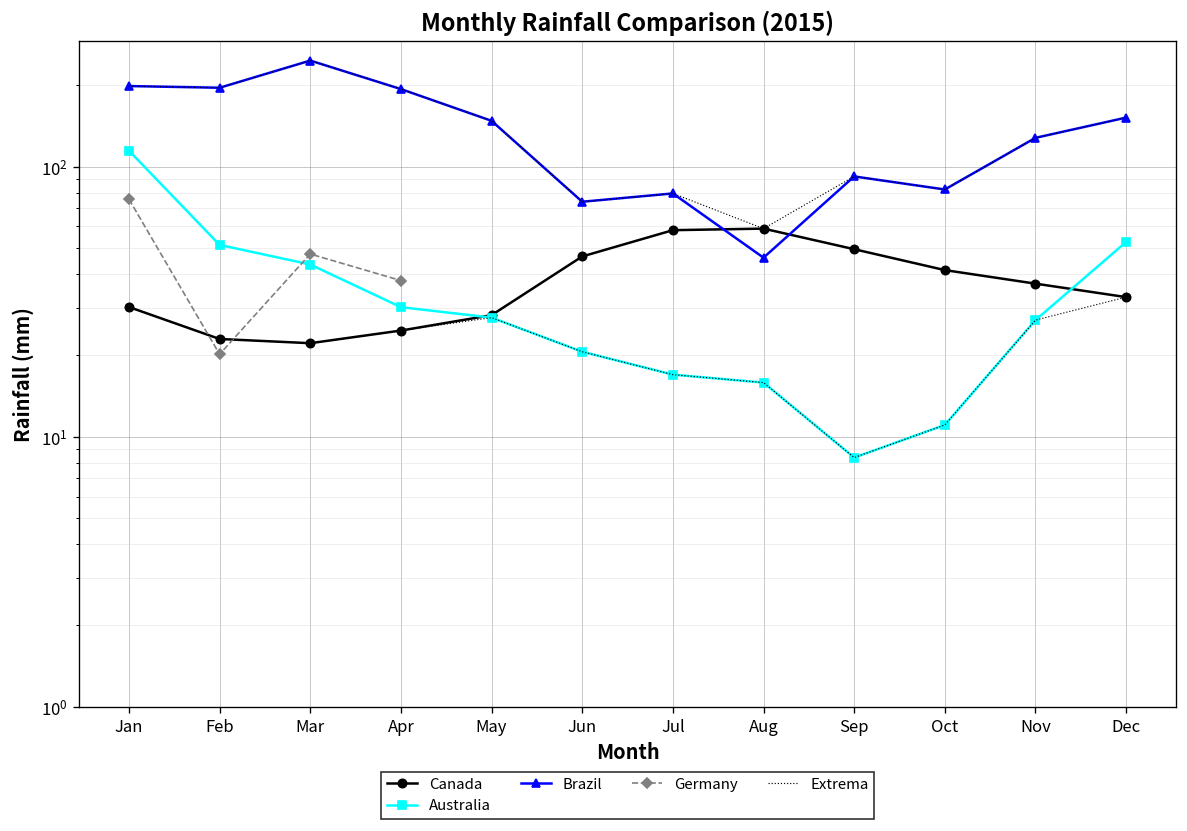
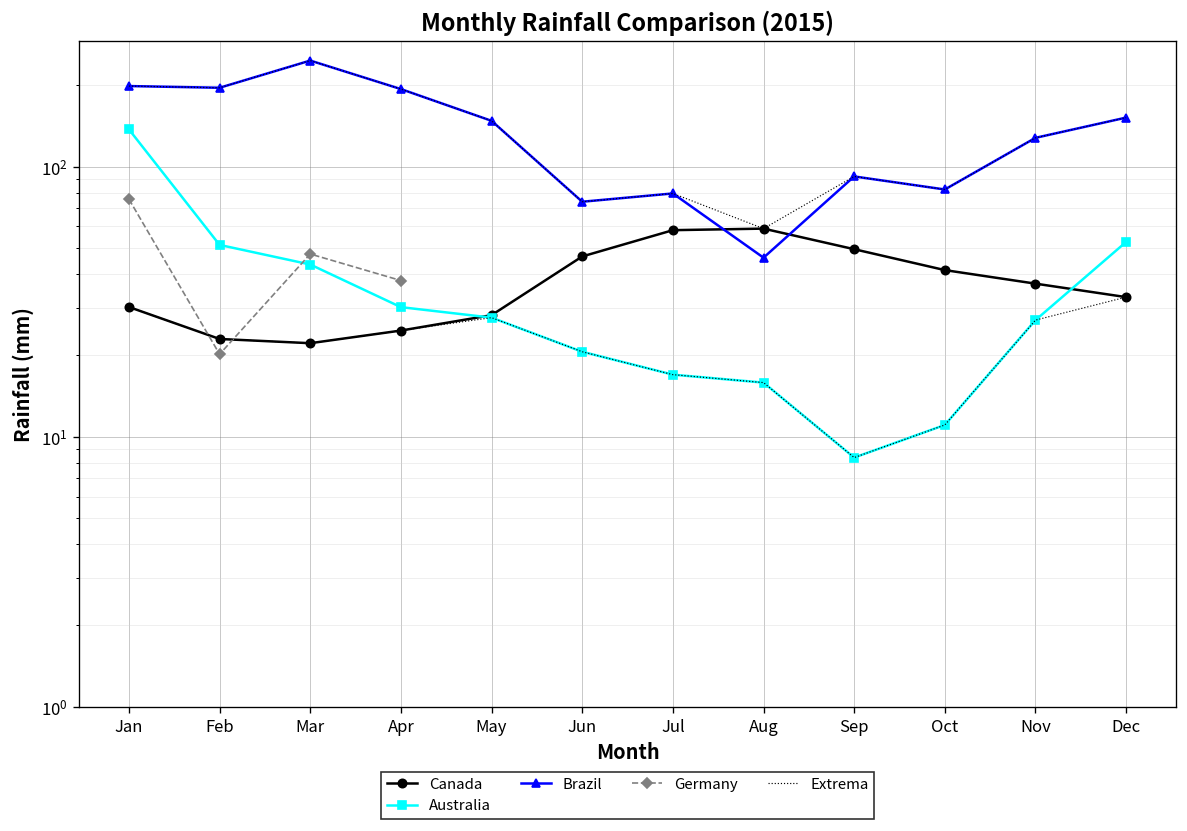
Australia, Jan: 110 -> 140
